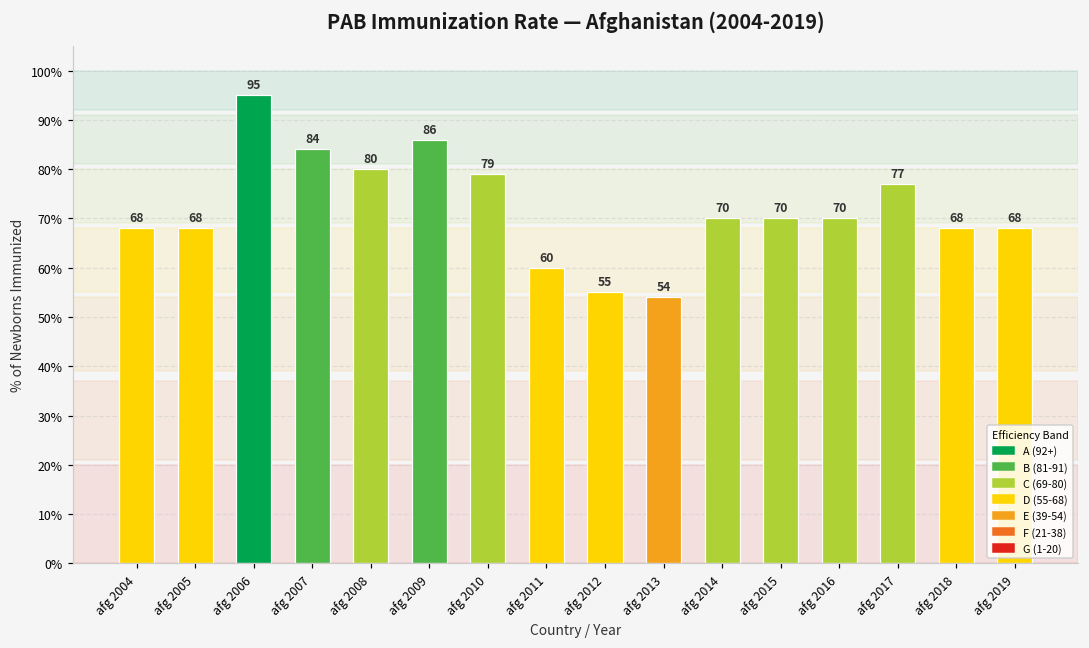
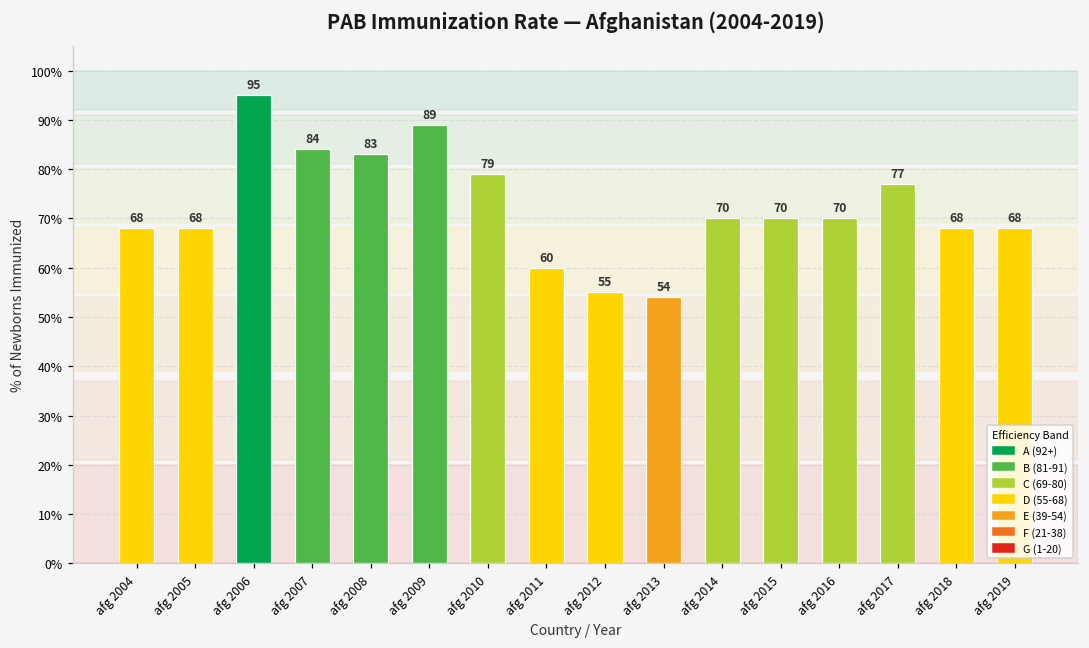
afg 2008: 80 -> 83
afg 2009: 86 -> 89
